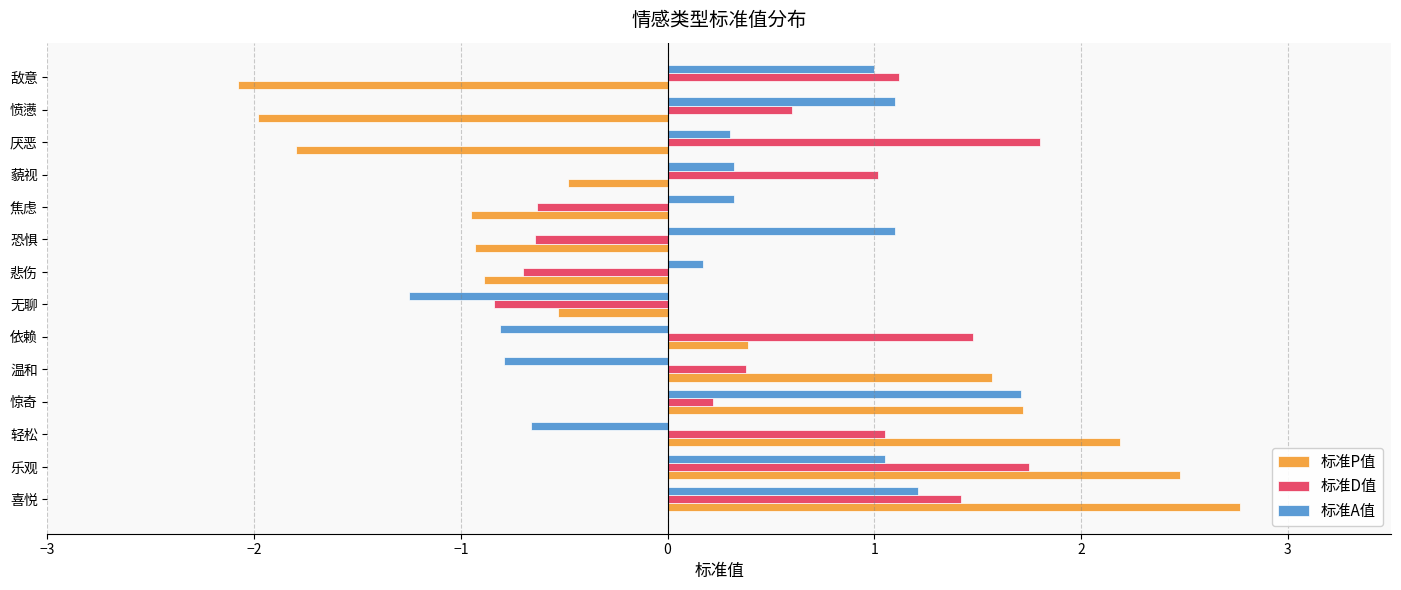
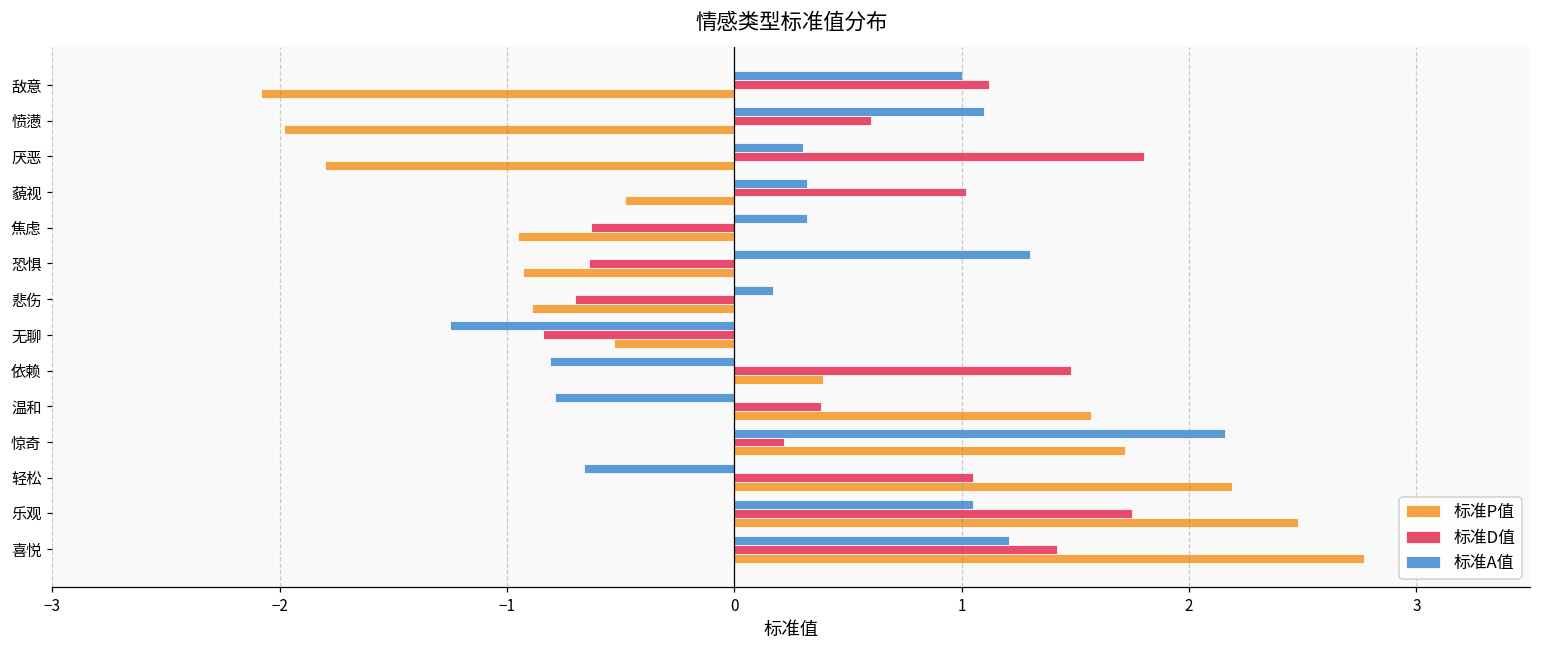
标准A值, 恐惧: 1.1 -> 1.3
标准A值, 惊奇: 1.71 -> 2.16
